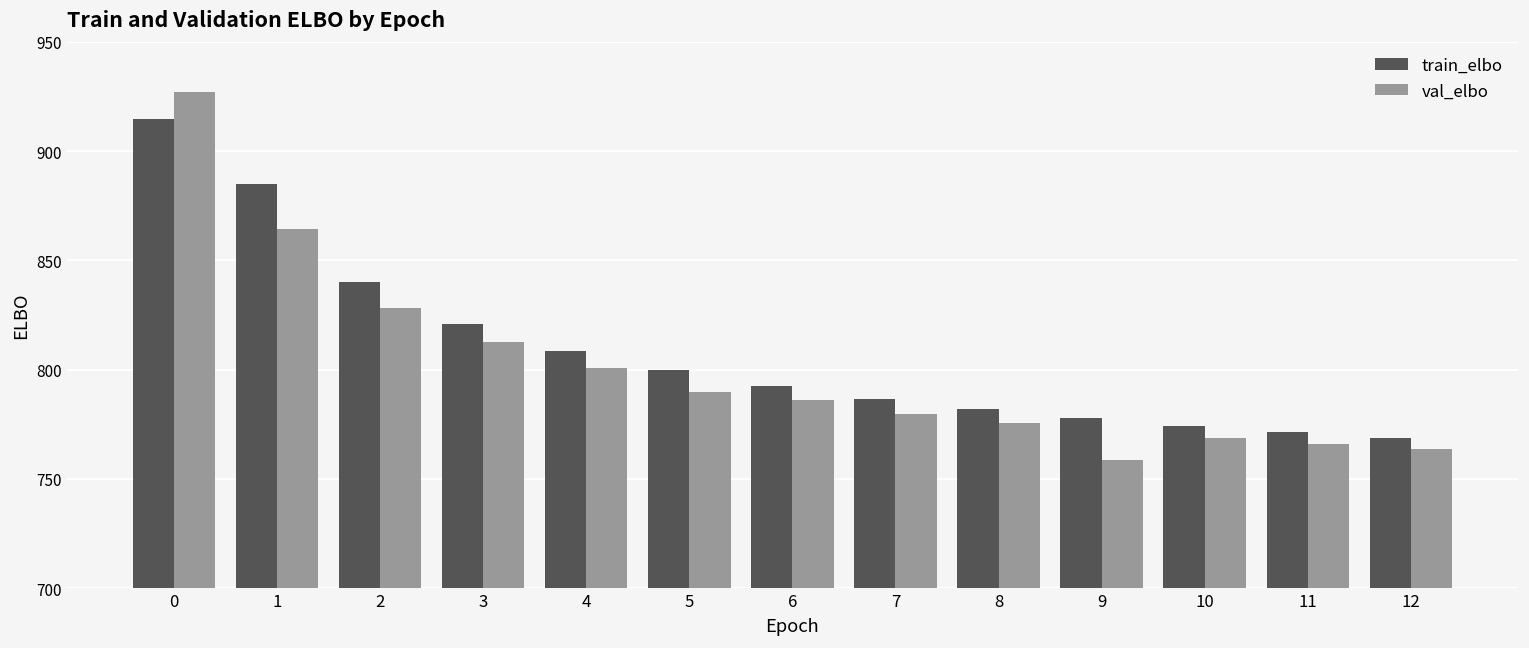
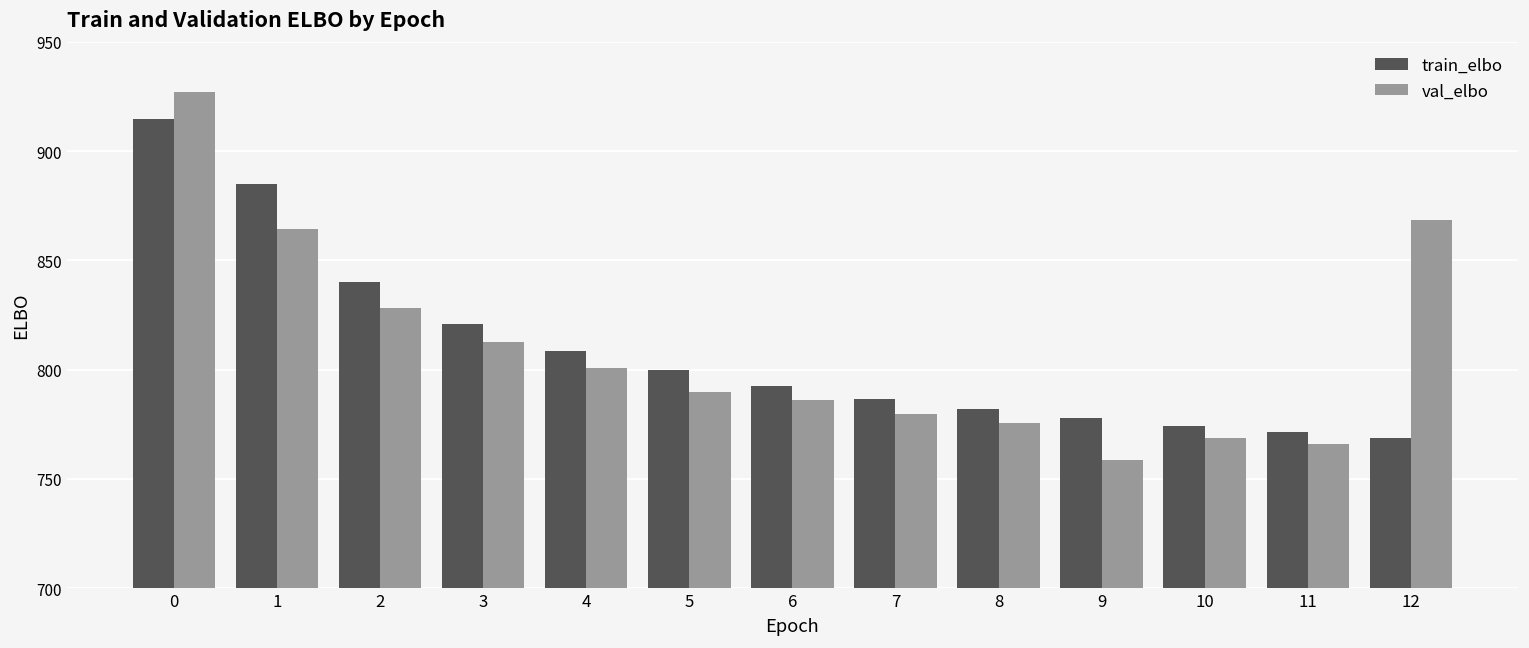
val_elbo, 12: 764 -> 868
